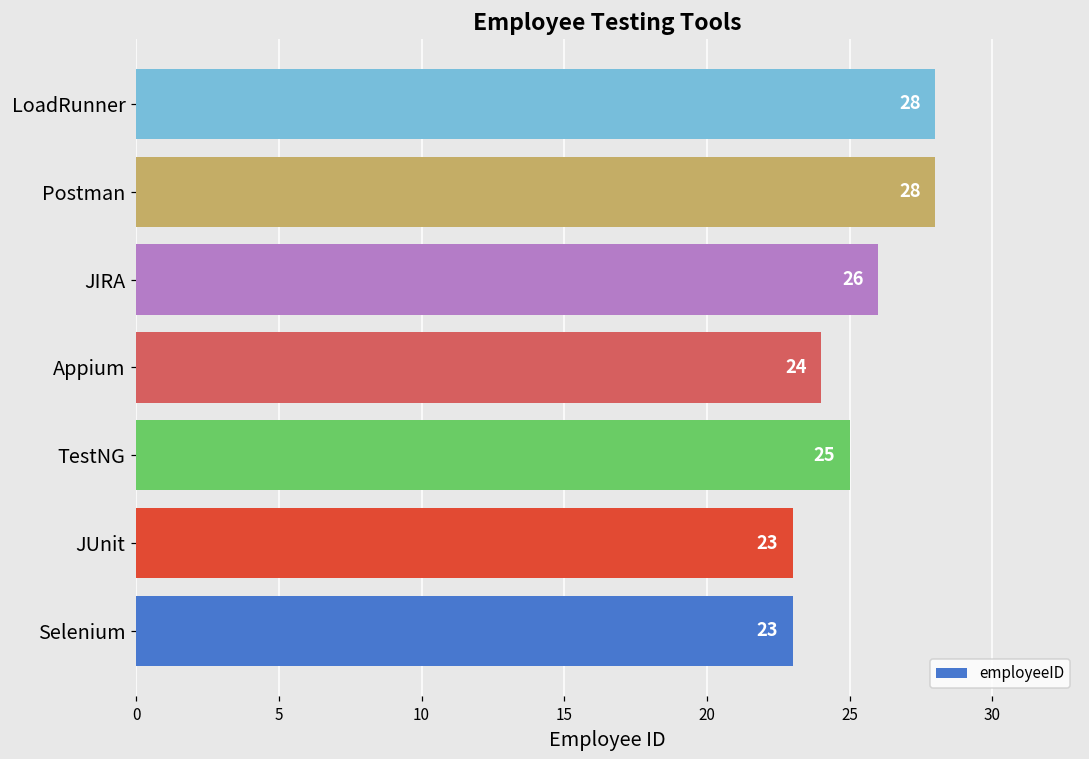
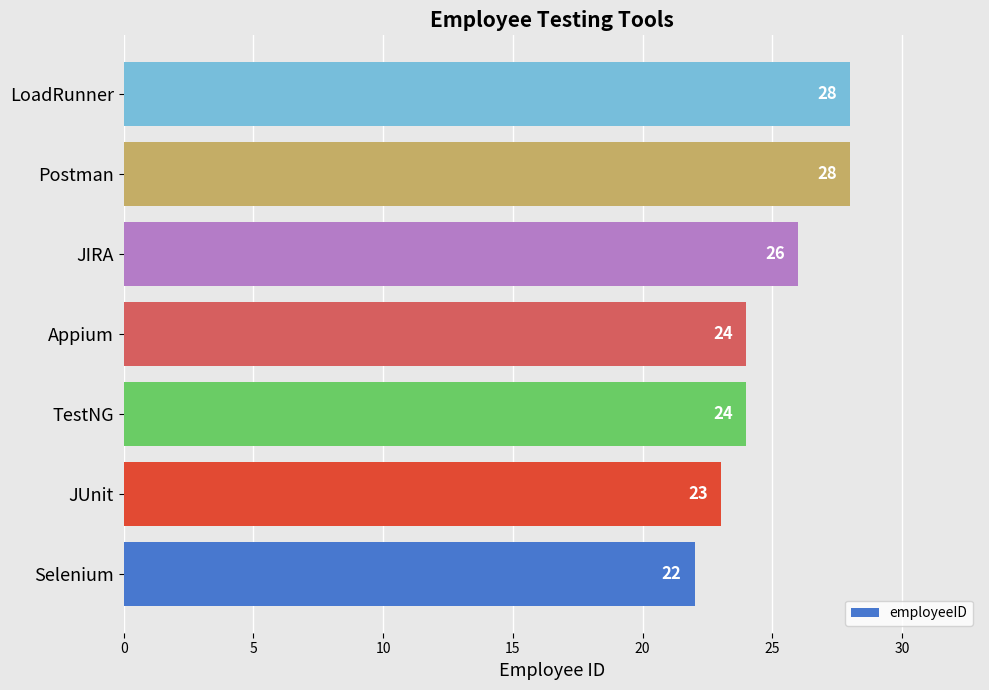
TestNG: 25 -> 24
Selenium: 23 -> 22
